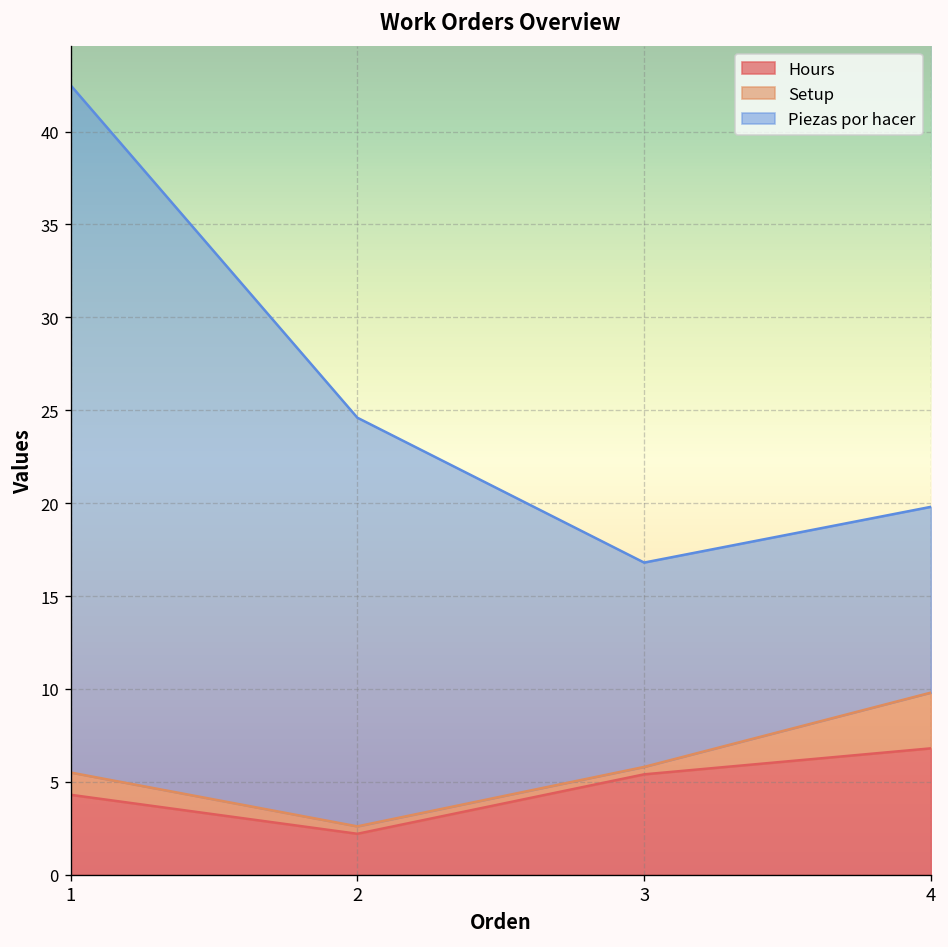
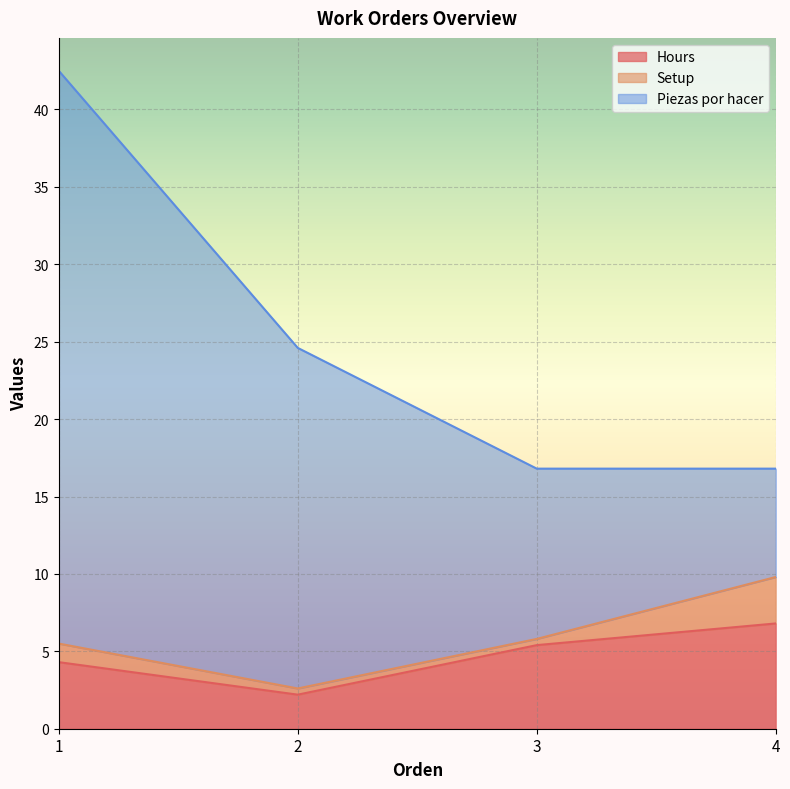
Piezas por hacer, 4: 10 -> 7
